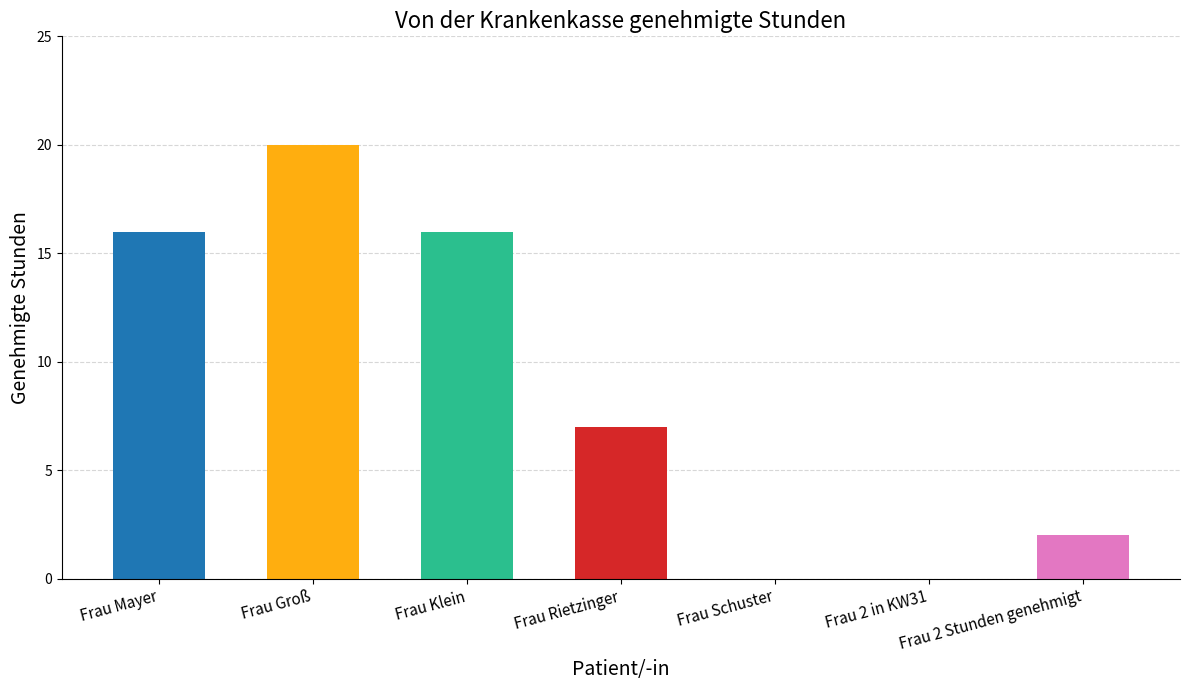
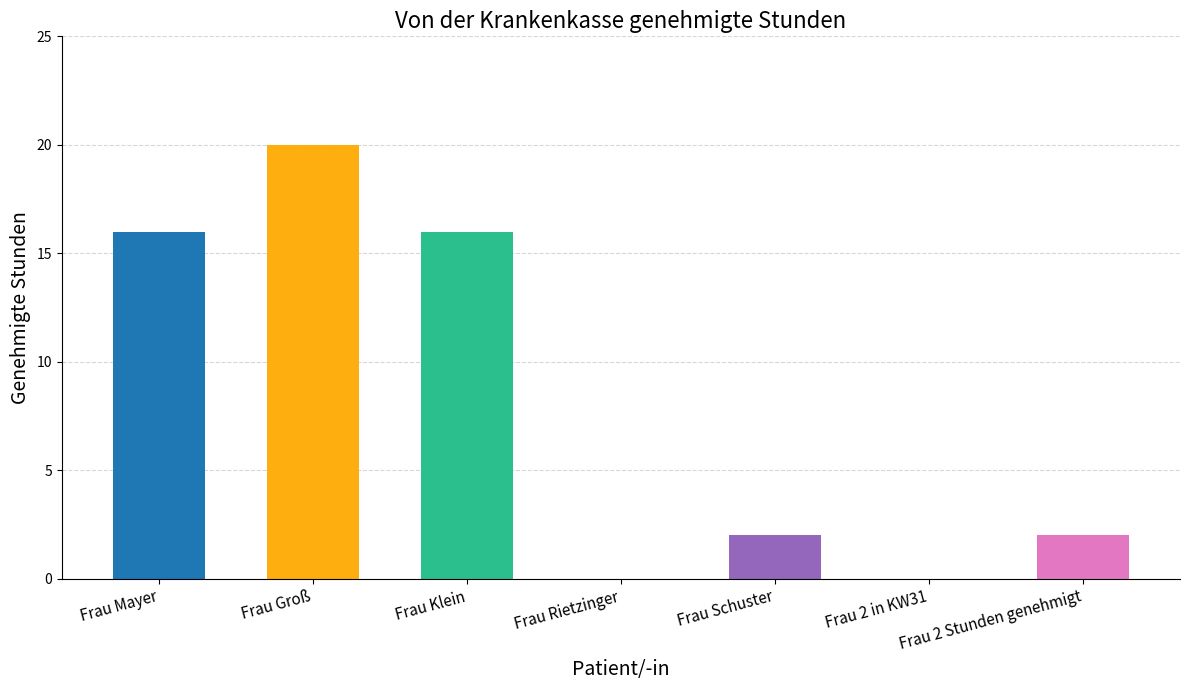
Frau Rietzinger: 7 -> 0
Frau Schuster: 0 -> 2
